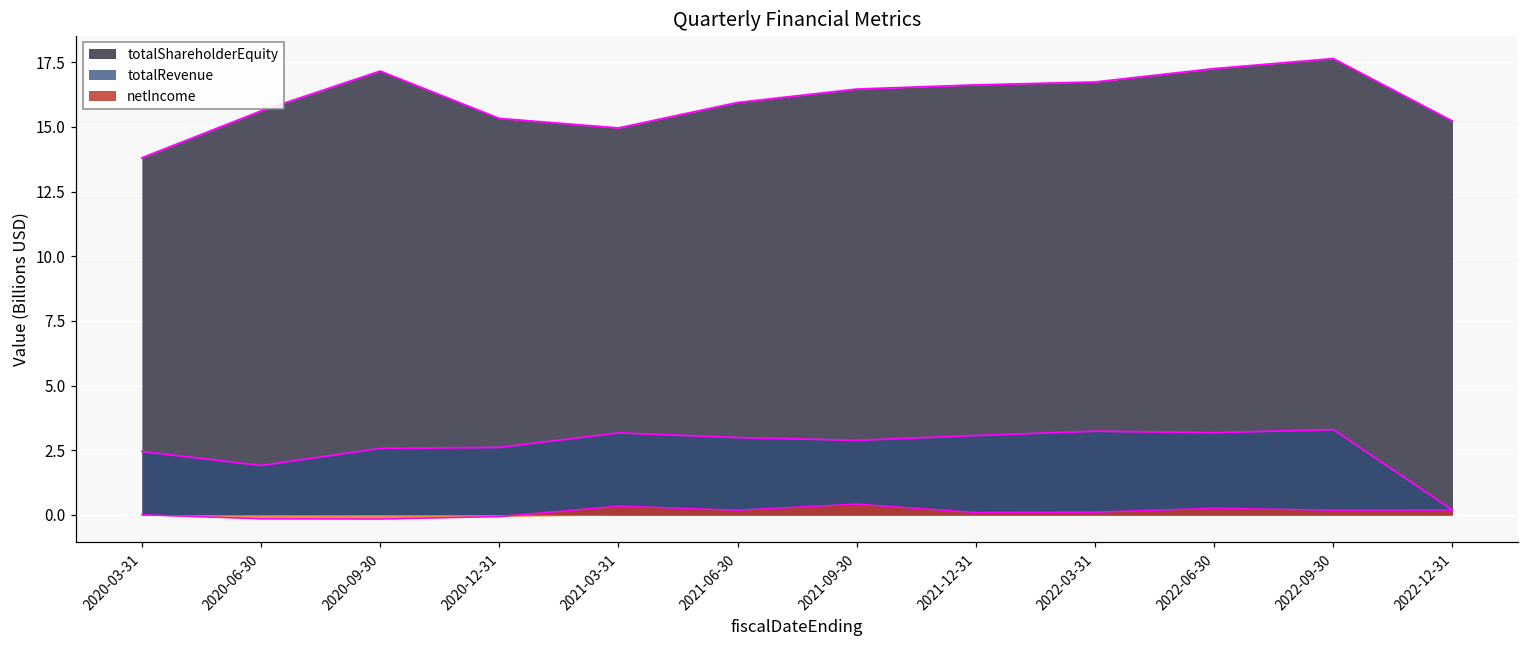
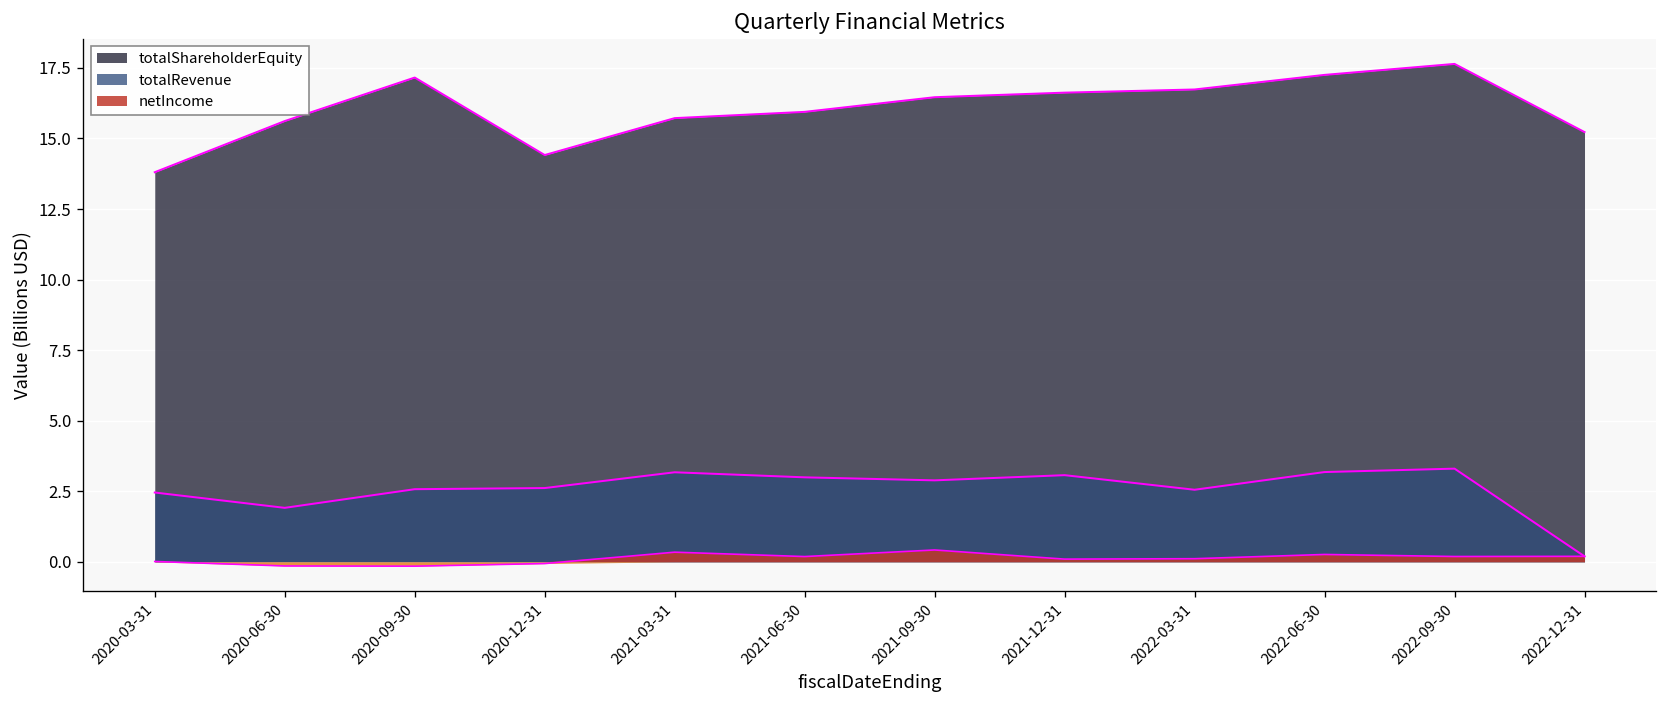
totalShareholderEquity, 2020-12-31: 15.3 -> 14.4
totalShareholderEquity, 2021-03-31: 15.0 -> 15.7
totalRevenue, 2022-03-31: 3.2 -> 2.6
